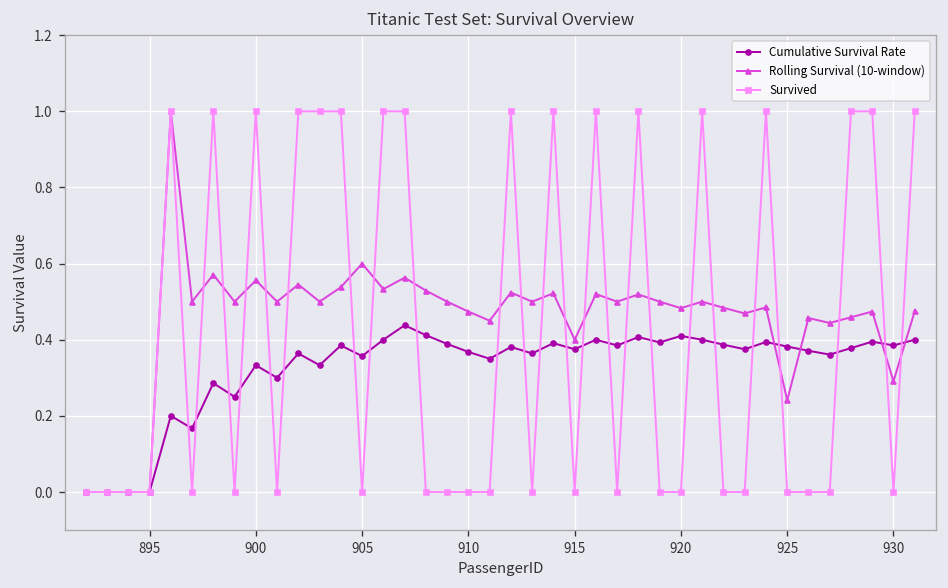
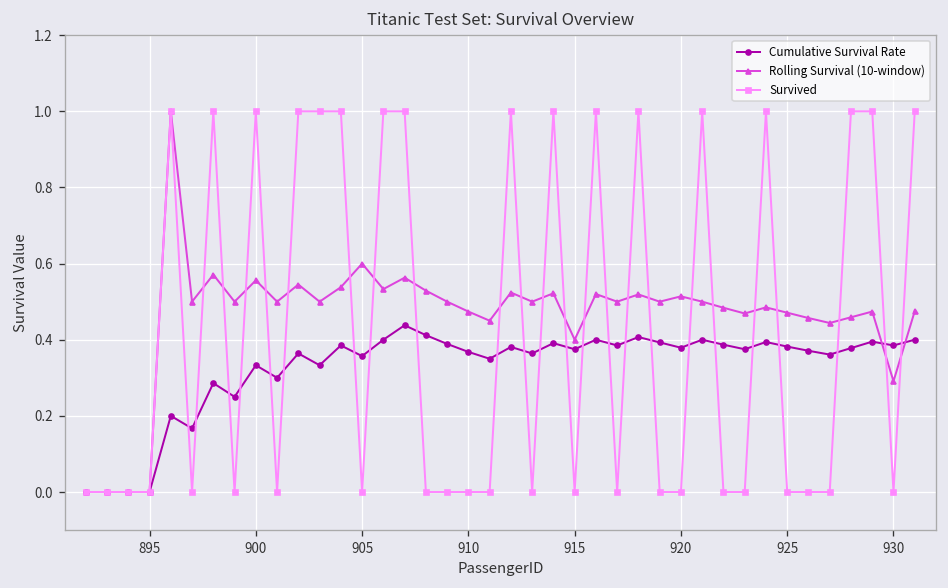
Cumulative Survival Rate, 920: 0.41 -> 0.38
Rolling Survival (10-window), 920: 0.48 -> 0.51
Rolling Survival (10-window), 925: 0.24 -> 0.47
